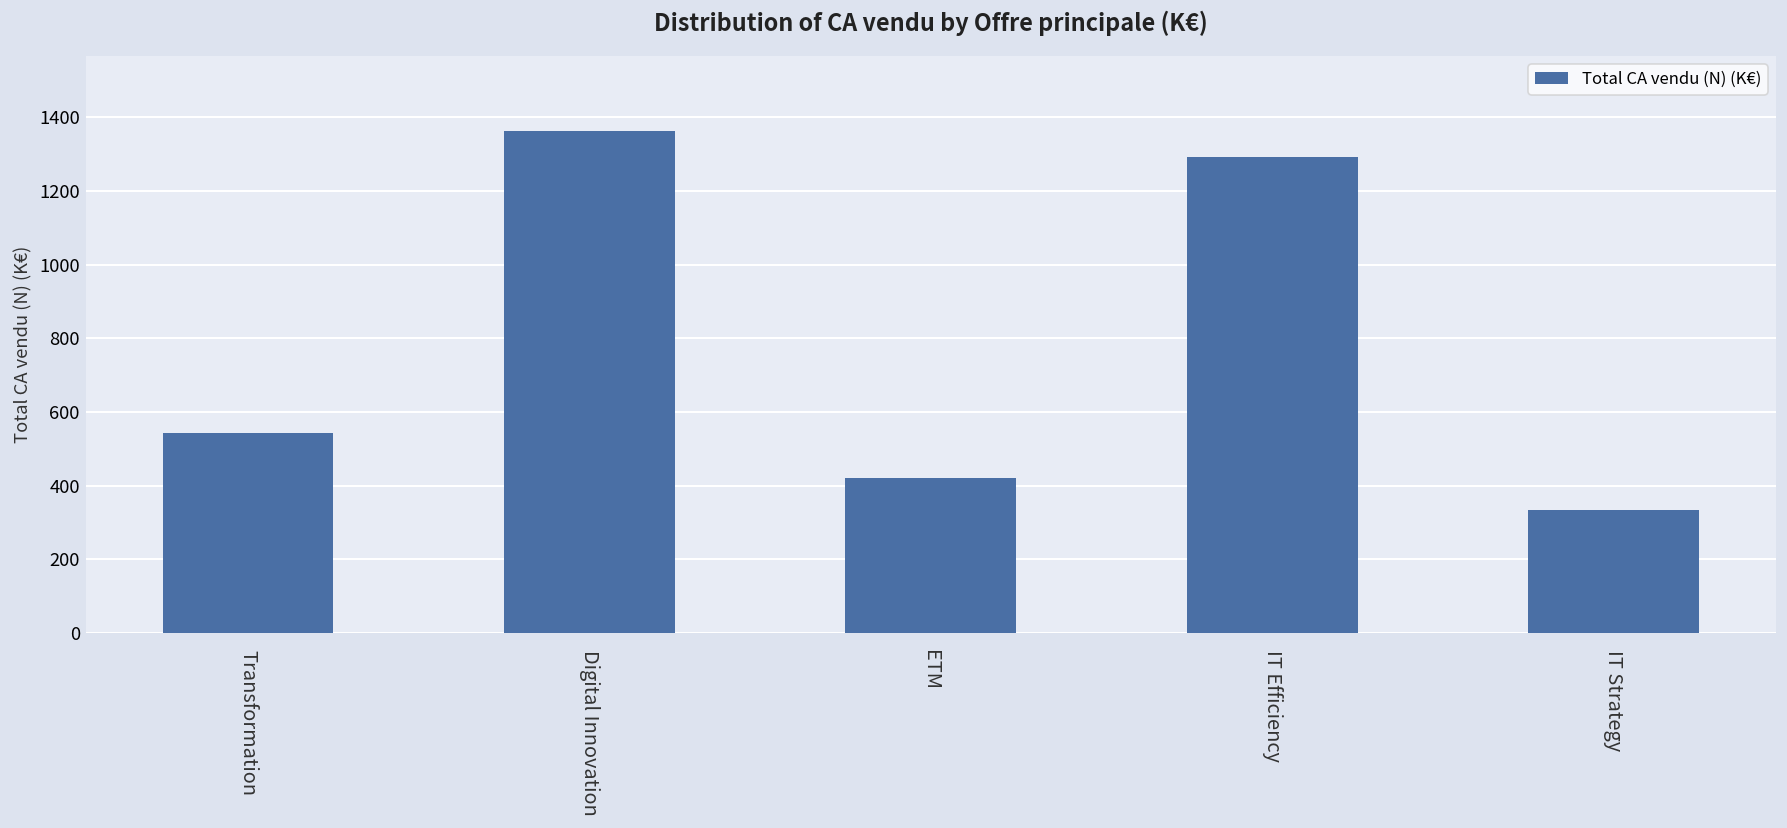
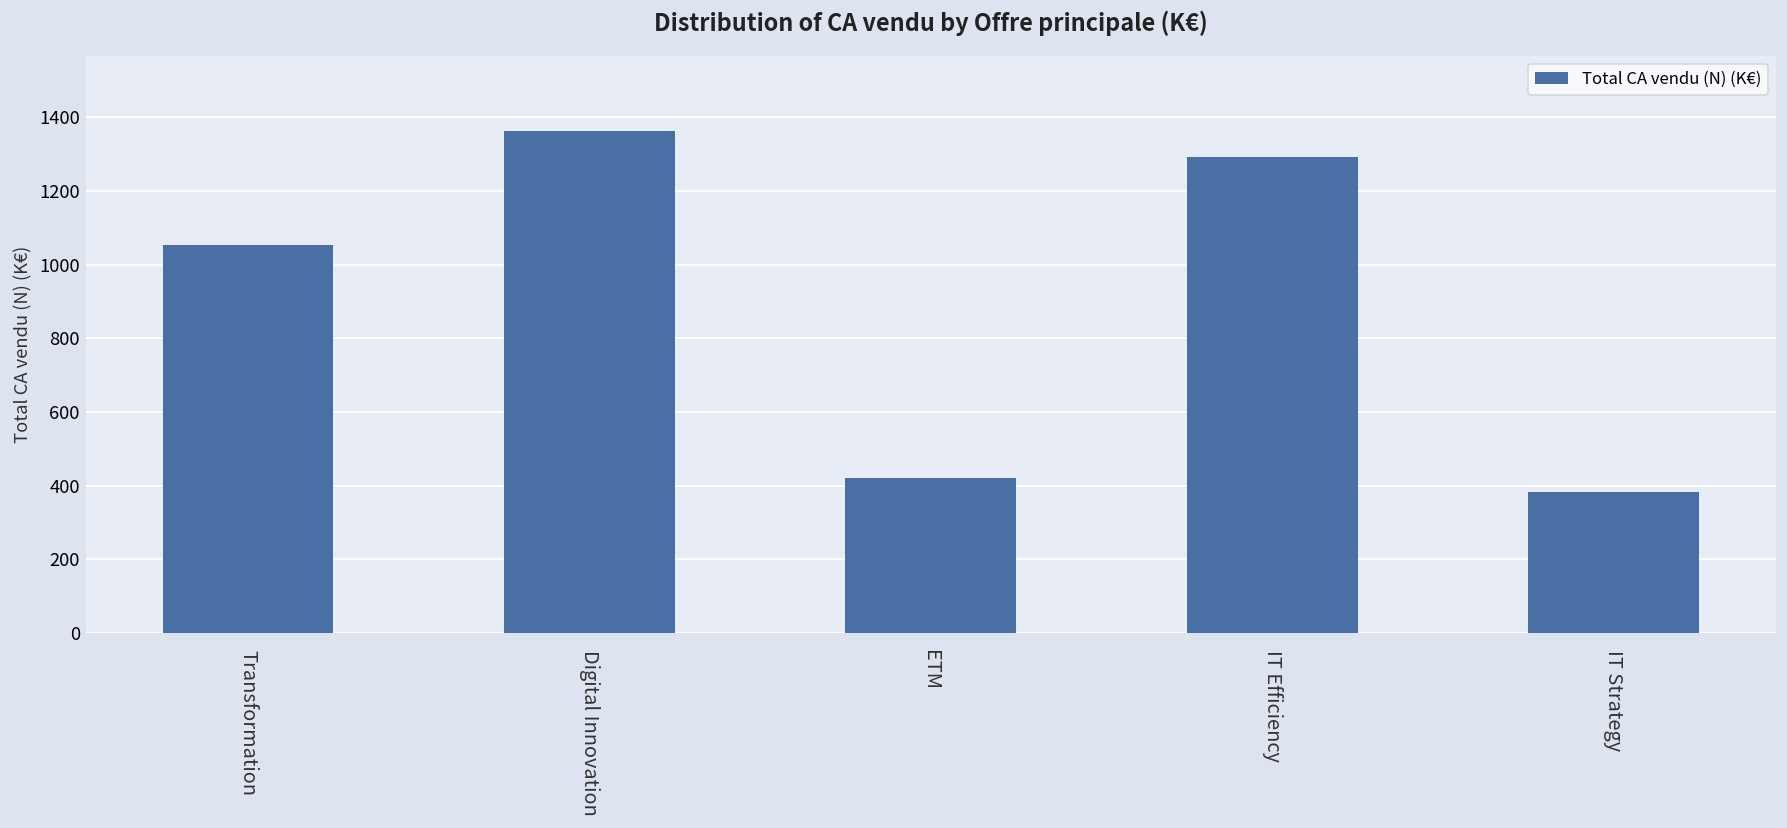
Transformation: 540 -> 1060
IT Strategy: 330 -> 380
